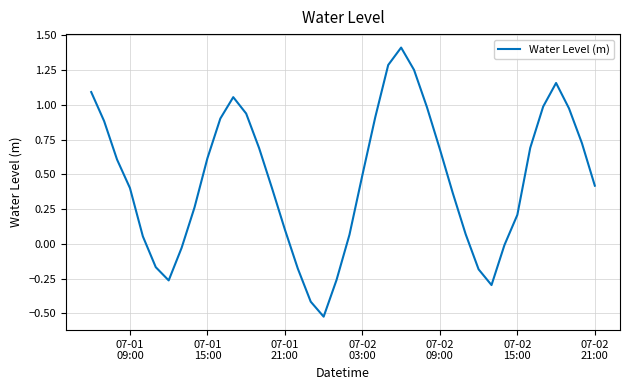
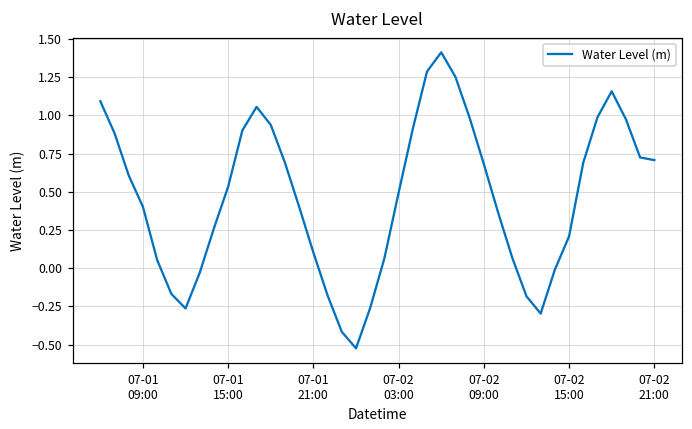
07-01 15:00: 0.62 -> 0.53
07-02 21:00: 0.42 -> 0.71
